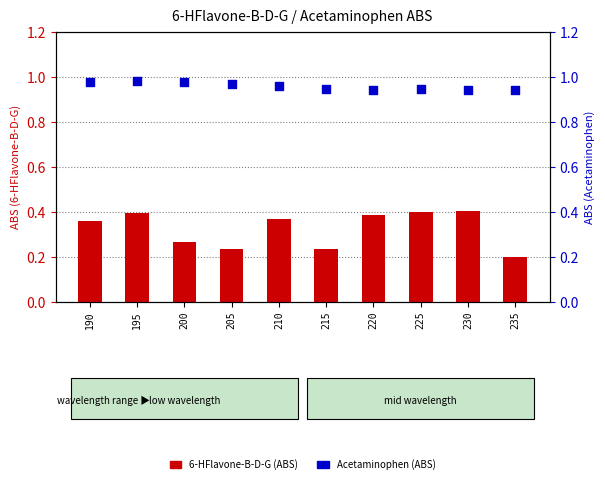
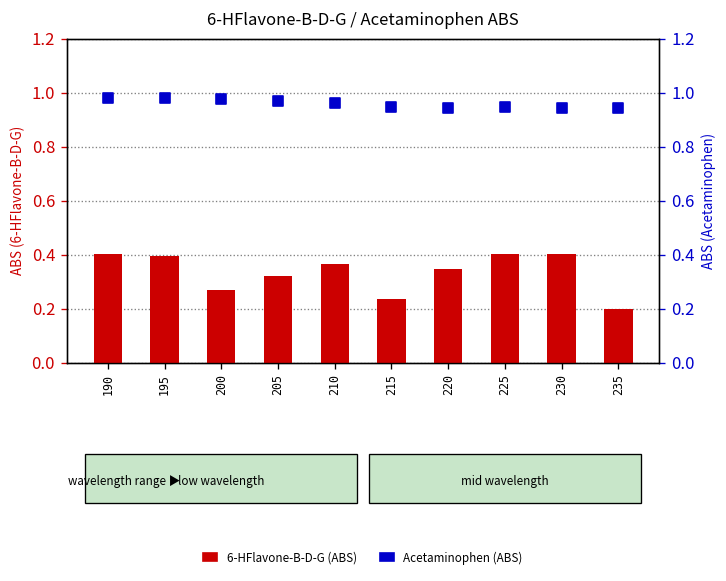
6-HFlavone-B-D-G (ABS), 190: 0.36 -> 0.40
6-HFlavone-B-D-G (ABS), 205: 0.23 -> 0.32
6-HFlavone-B-D-G (ABS), 220: 0.39 -> 0.35
